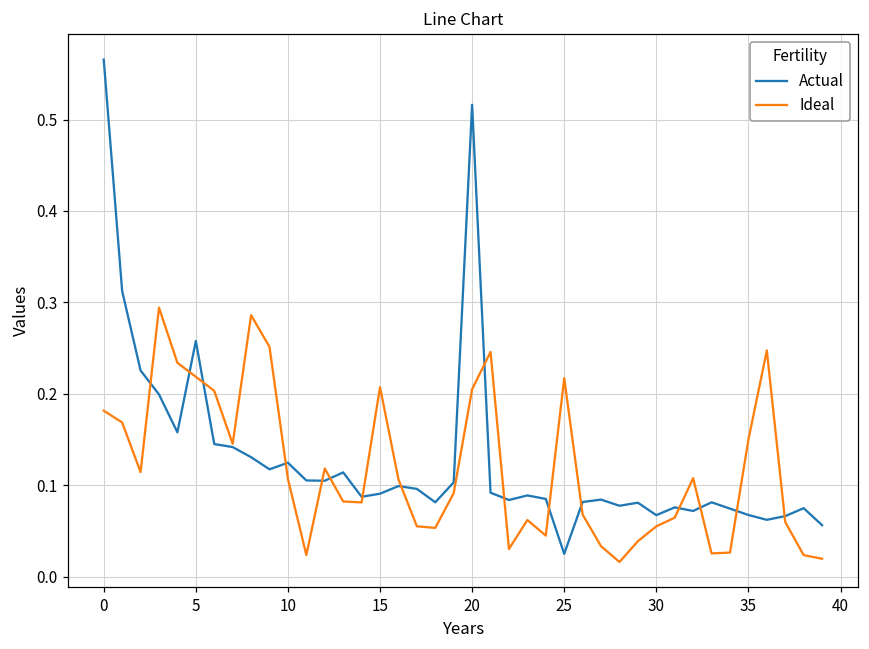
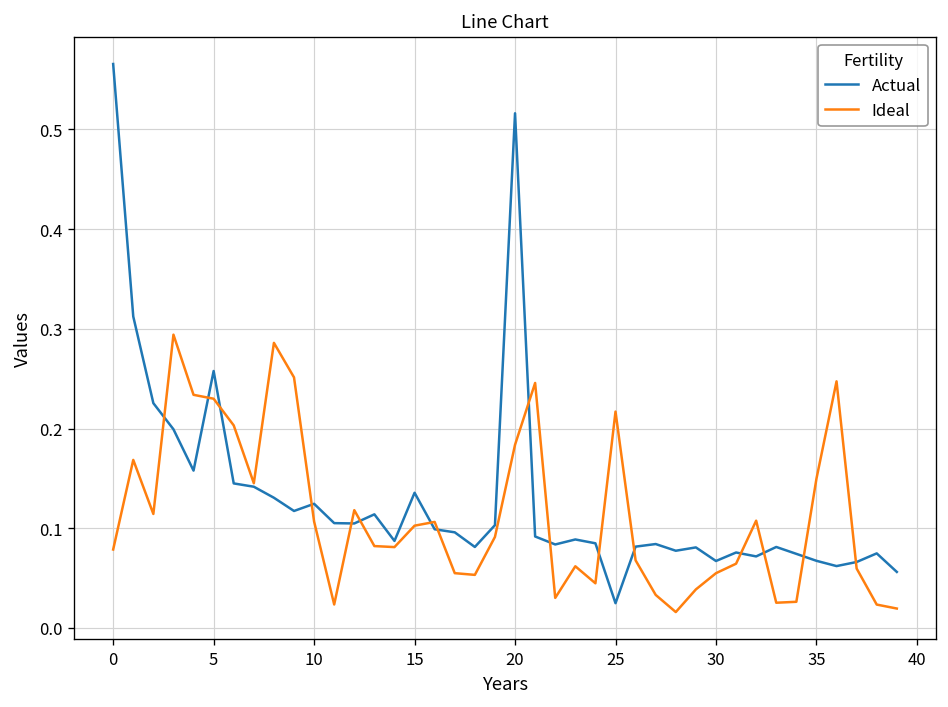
Ideal, 0: 0.18 -> 0.08
Ideal, 5: 0.22 -> 0.23
Actual, 15: 0.09 -> 0.14
Ideal, 15: 0.21 -> 0.10
Ideal, 20: 0.20 -> 0.18
